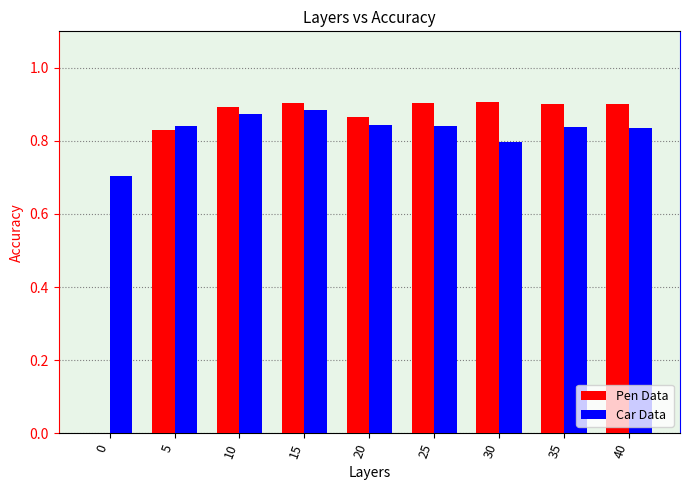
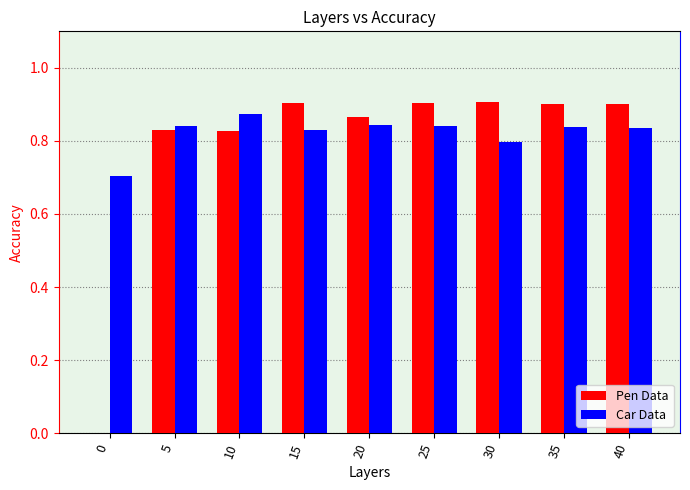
Pen Data, 10: 0.89 -> 0.83
Car Data, 15: 0.88 -> 0.83
